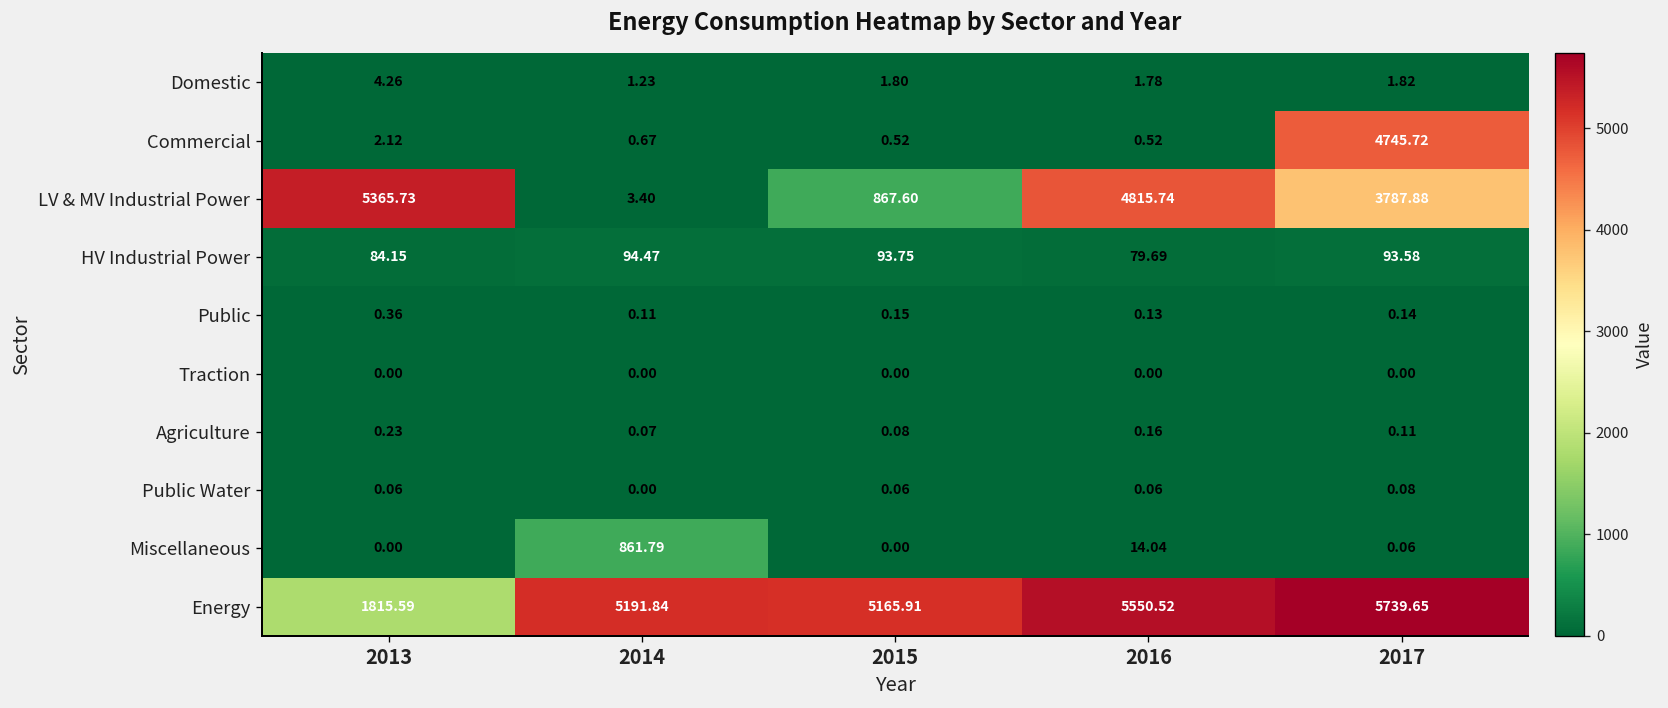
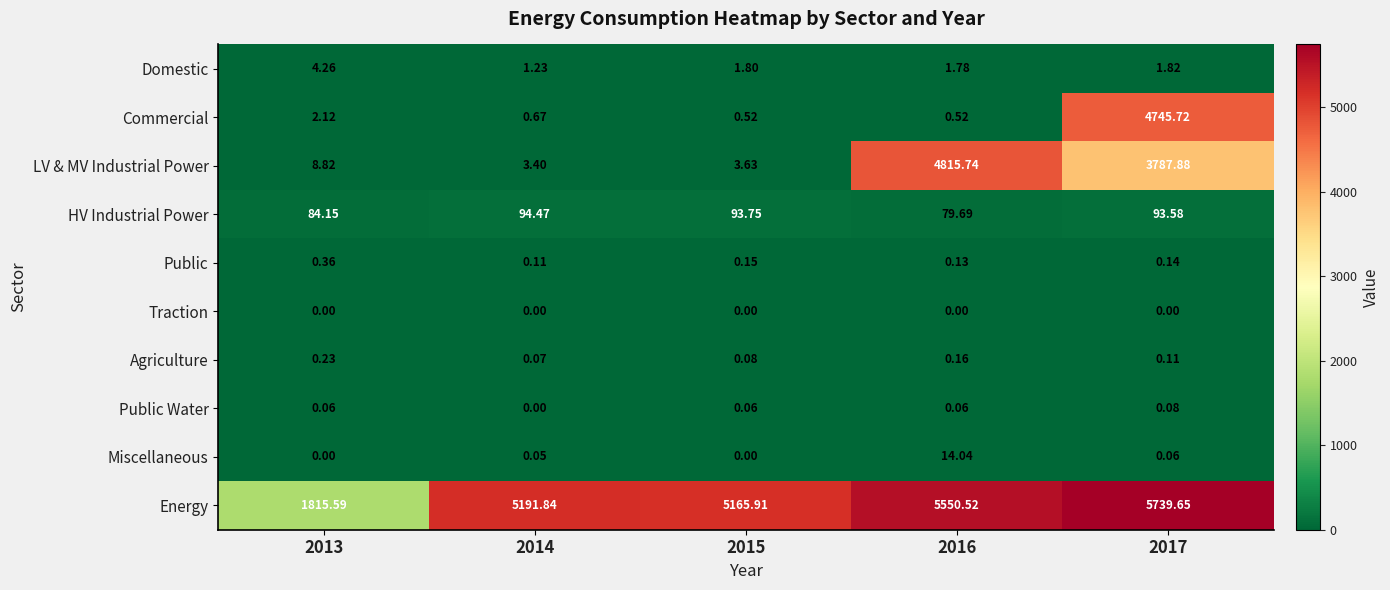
LV & MV Industrial Power, 2013: 5365.73 -> 8.82
LV & MV Industrial Power, 2015: 867.60 -> 3.63
Miscellaneous, 2014: 861.79 -> 0.05
